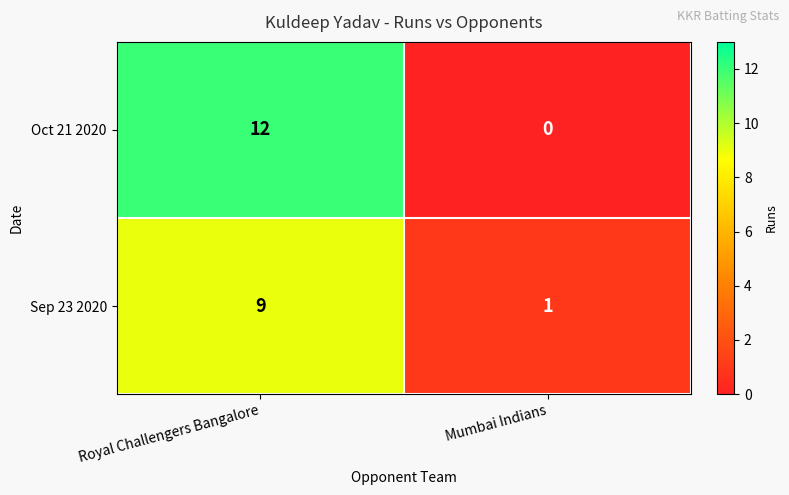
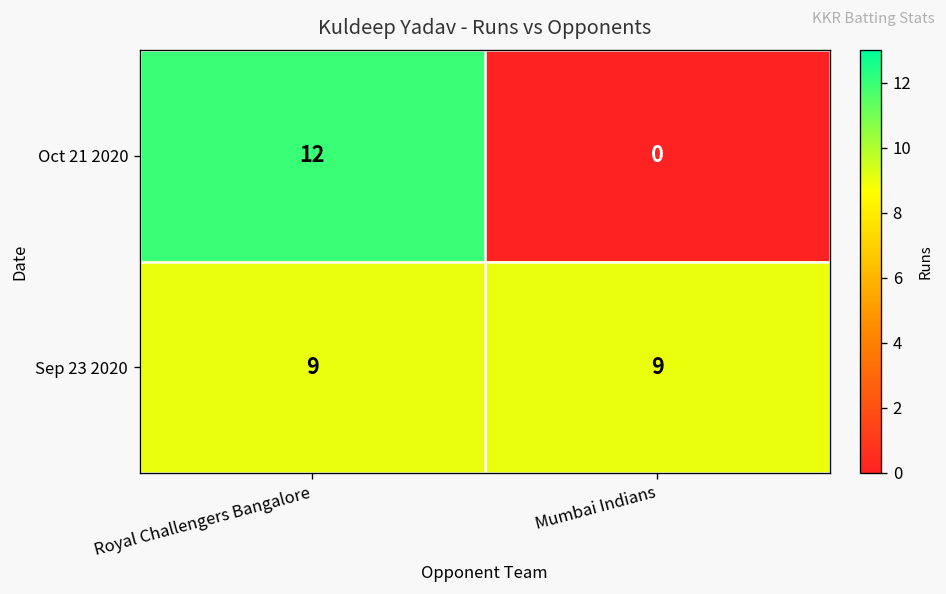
Sep 23 2020, Mumbai Indians: 1 -> 9
